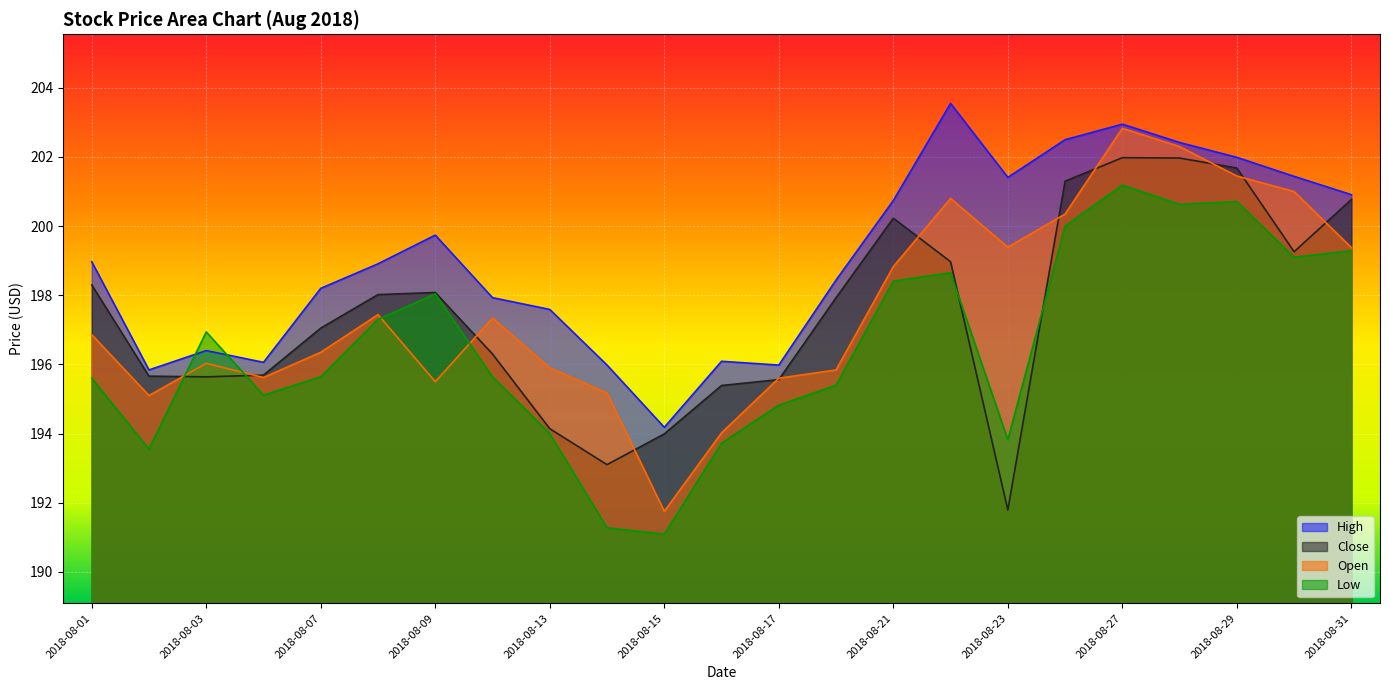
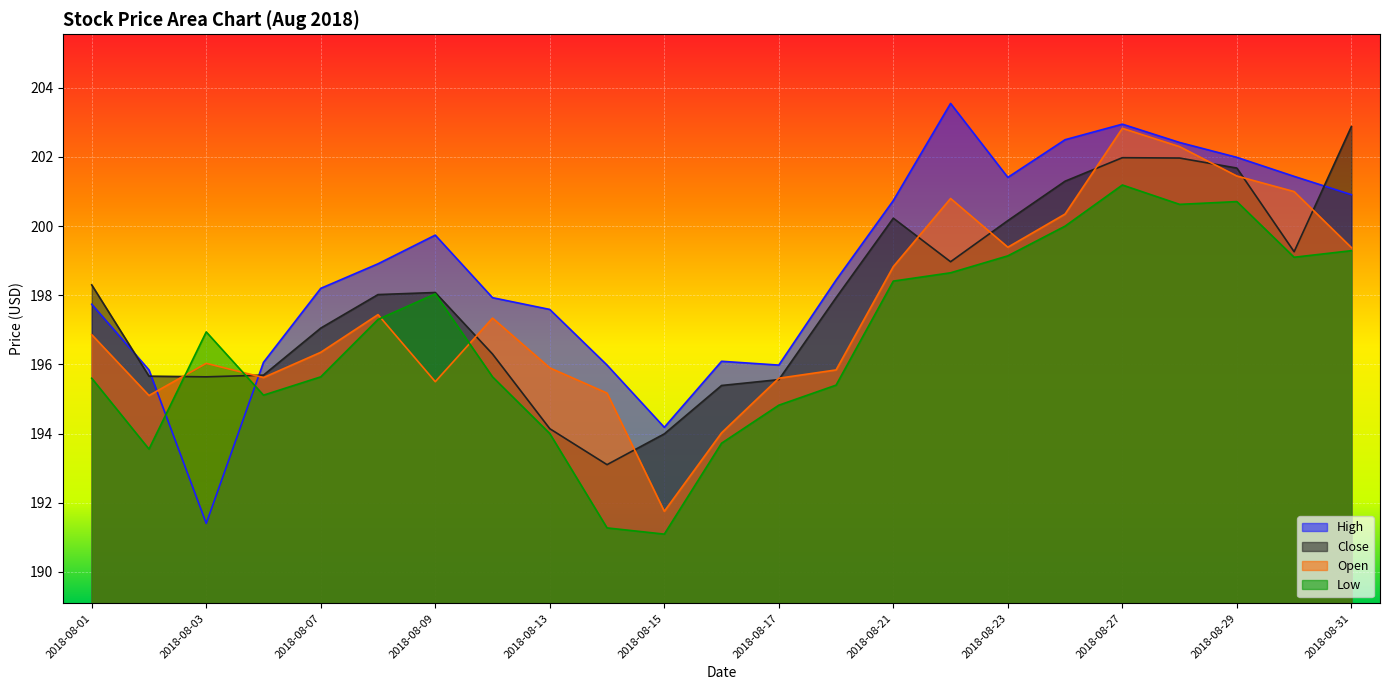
High, 2018-08-01: 199.0 -> 197.7
High, 2018-08-03: 196.4 -> 191.4
Close, 2018-08-23: 191.8 -> 200.2
Low, 2018-08-23: 193.8 -> 199.1
Close, 2018-08-31: 200.8 -> 202.9
